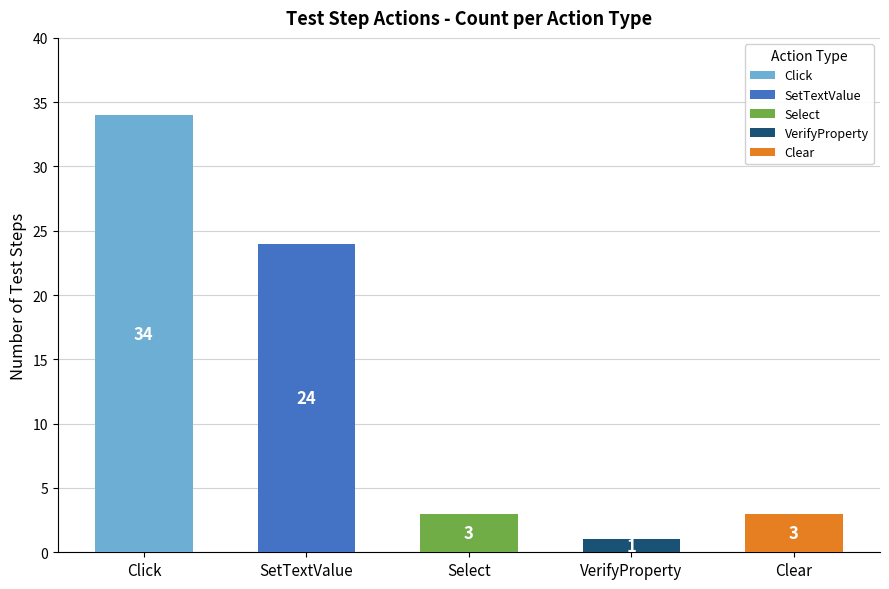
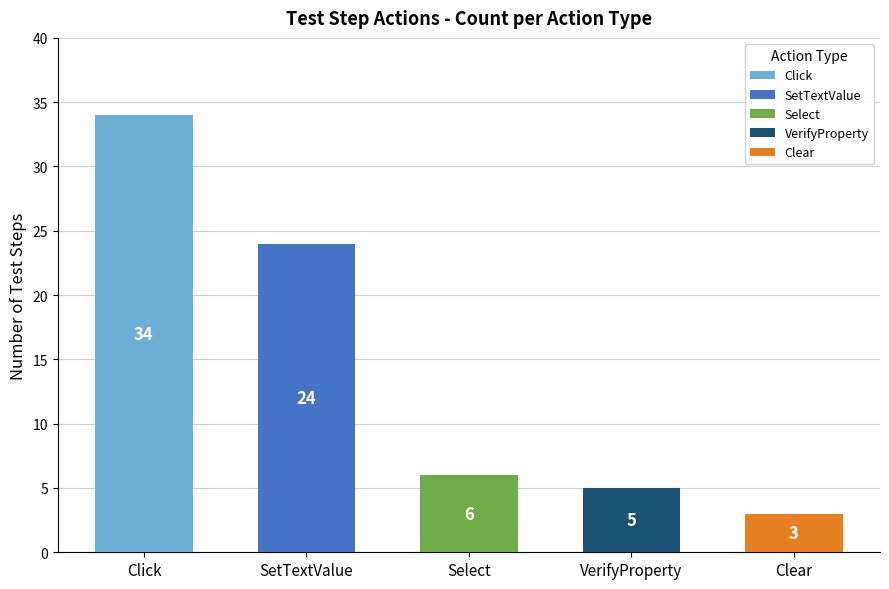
Select, Select: 3 -> 6
VerifyProperty, VerifyProperty: 1 -> 5
